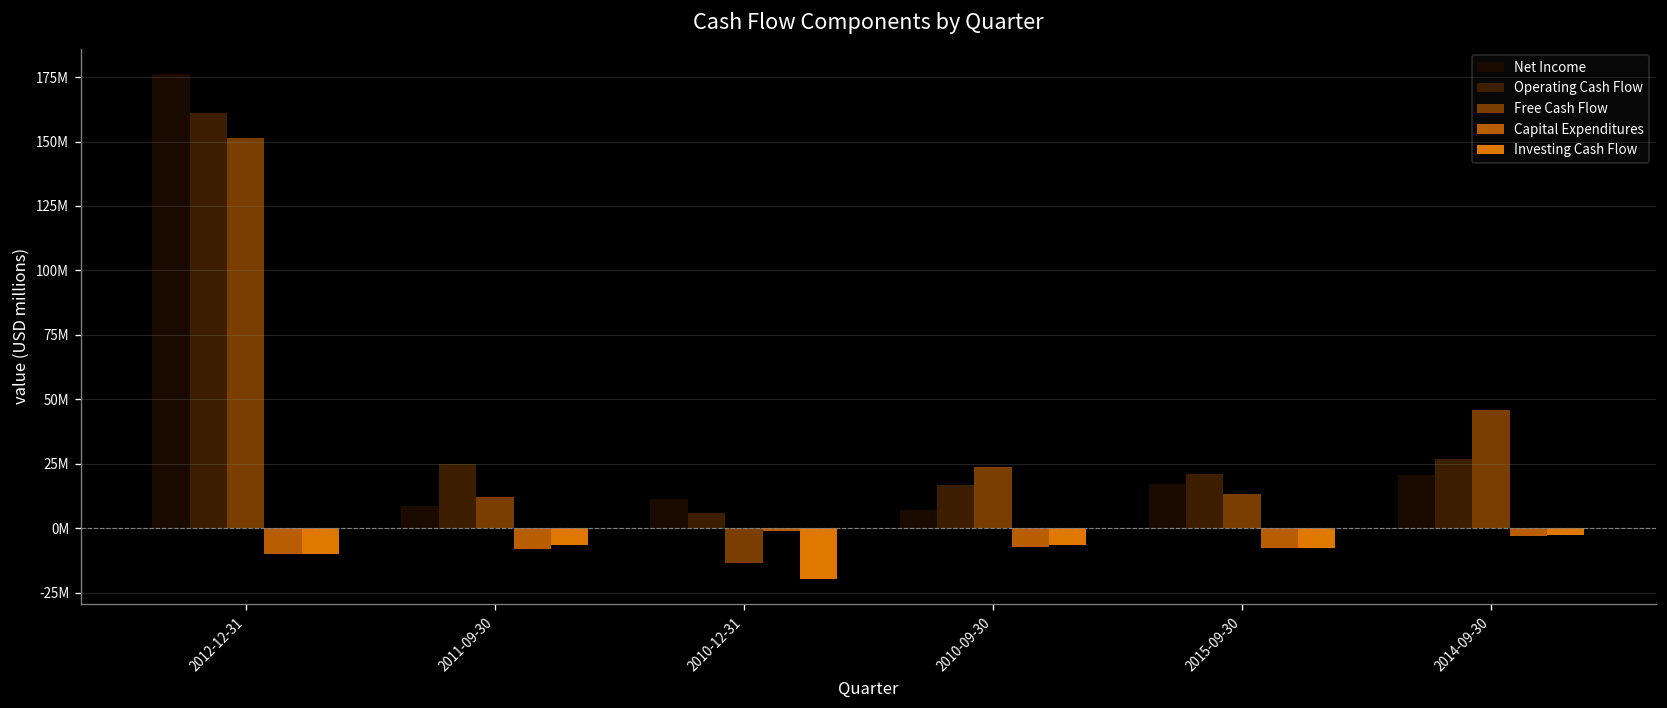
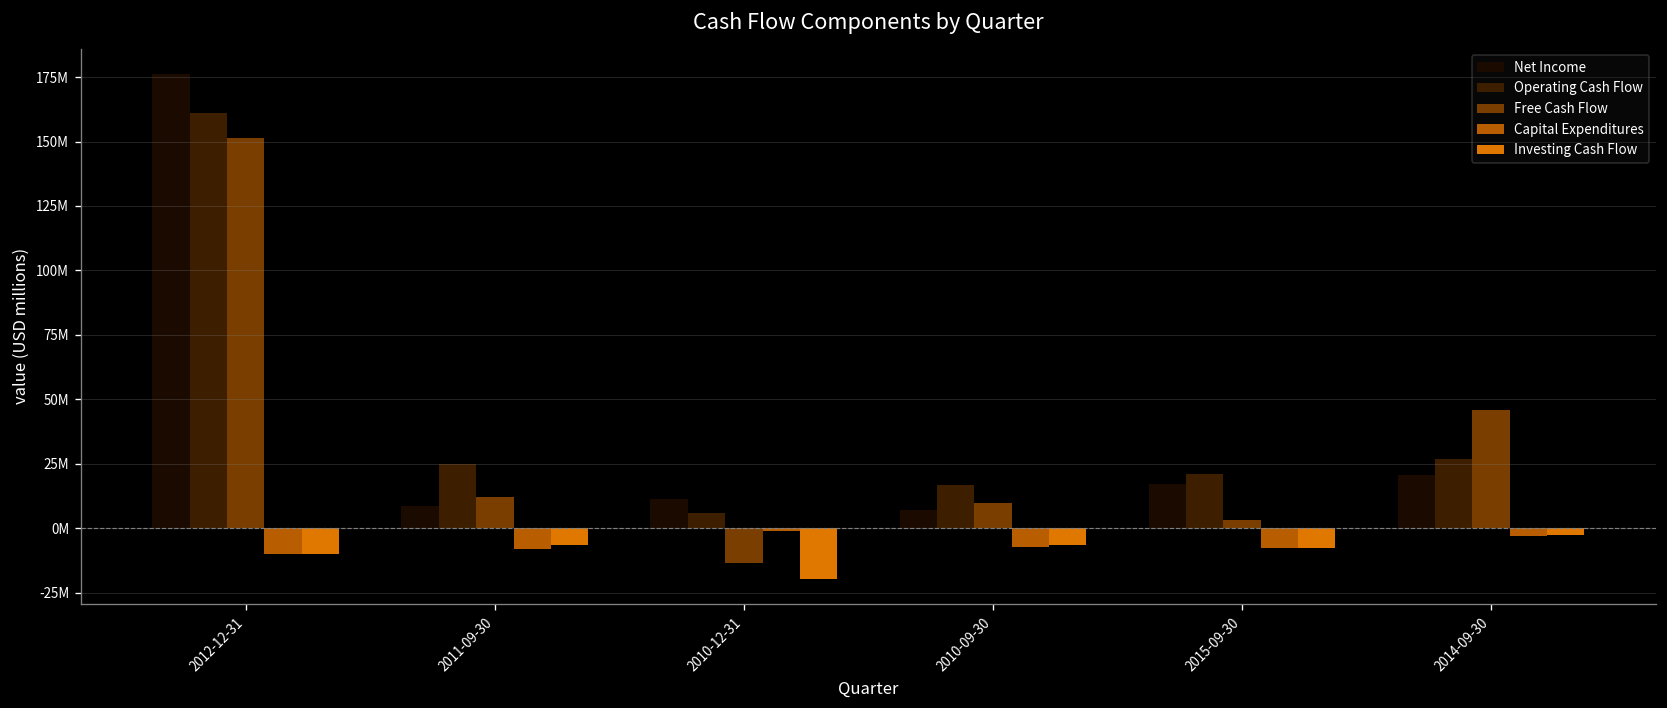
Free Cash Flow, 2010-09-30: 24000000 -> 10000000
Free Cash Flow, 2015-09-30: 13000000 -> 3000000
